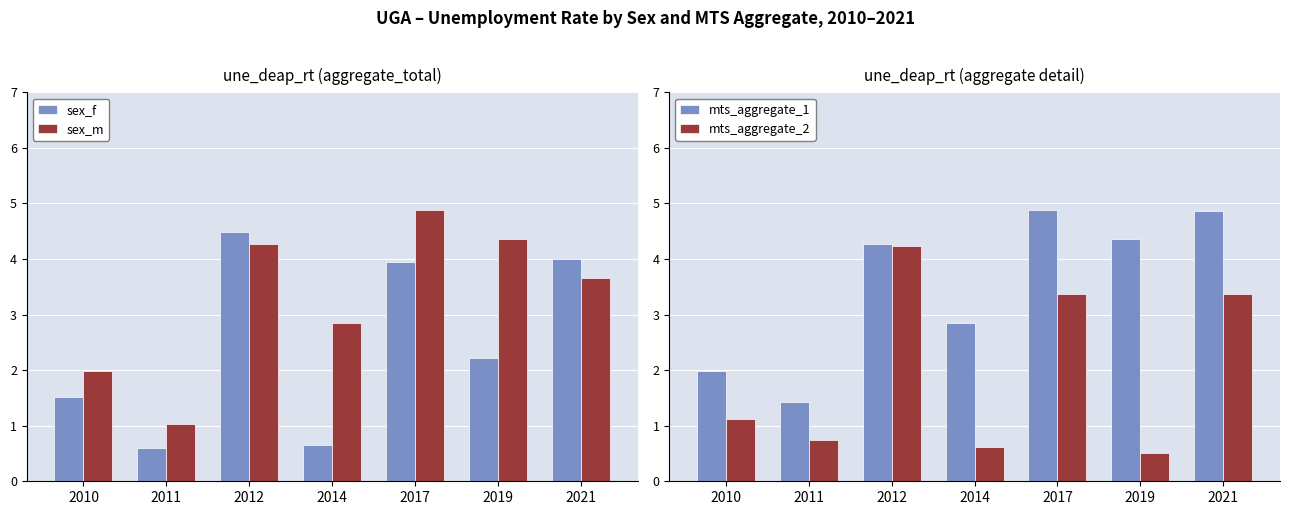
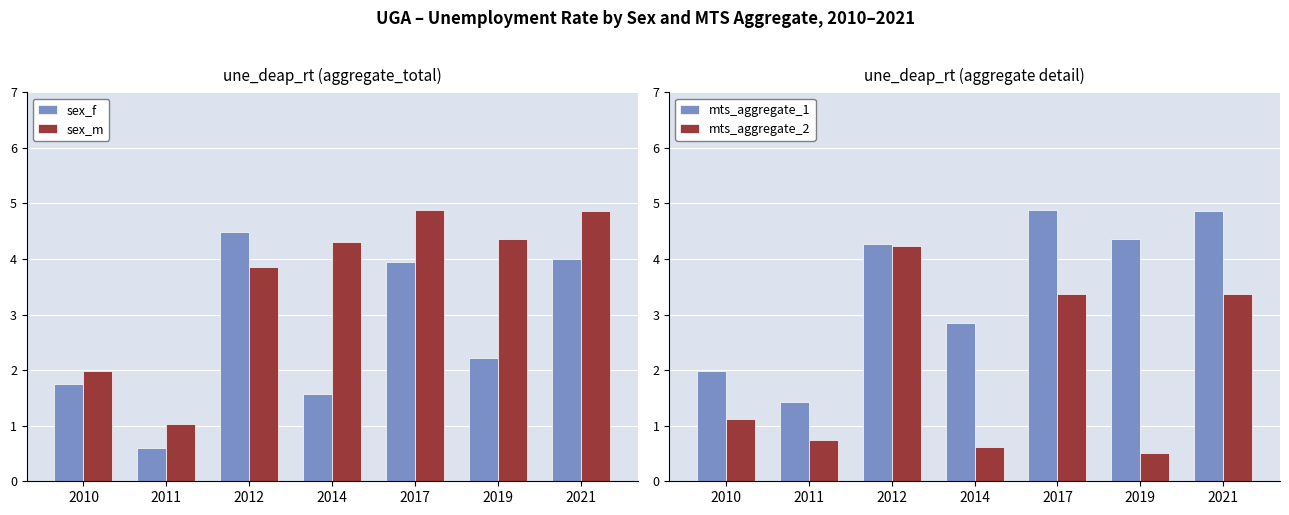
une_deap_rt (aggregate_total), sex_f, 2010: 1.5 -> 1.7
une_deap_rt (aggregate_total), sex_m, 2012: 4.3 -> 3.9
une_deap_rt (aggregate_total), sex_f, 2014: 0.7 -> 1.6
une_deap_rt (aggregate_total), sex_m, 2014: 2.8 -> 4.3
une_deap_rt (aggregate_total), sex_m, 2021: 3.7 -> 4.9
